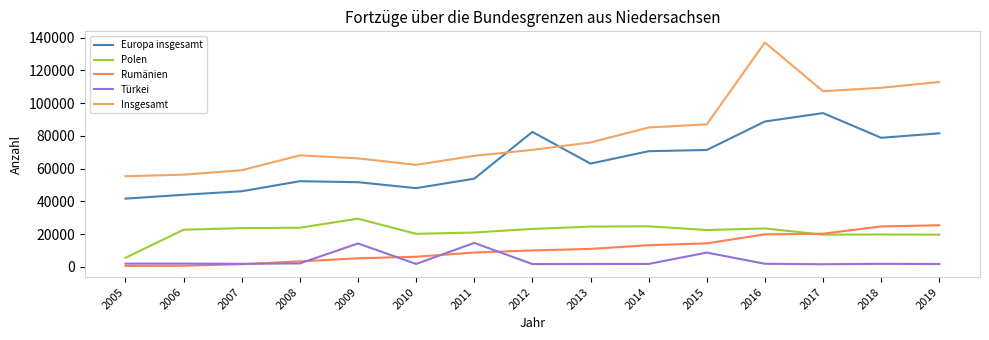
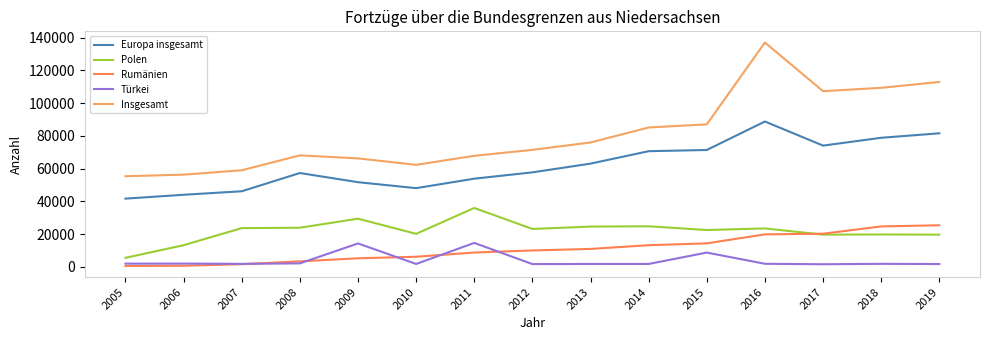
Polen, 2006: 23000 -> 13000
Europa insgesamt, 2008: 52000 -> 57000
Polen, 2011: 21000 -> 36000
Europa insgesamt, 2012: 82000 -> 58000
Europa insgesamt, 2017: 94000 -> 74000
